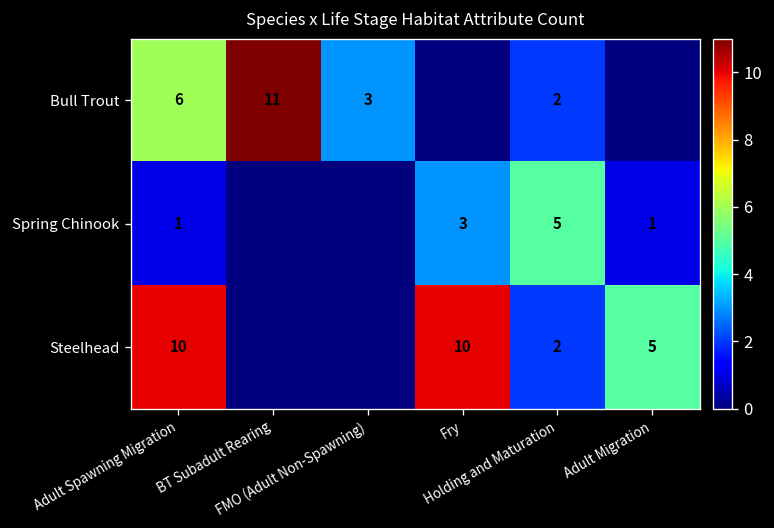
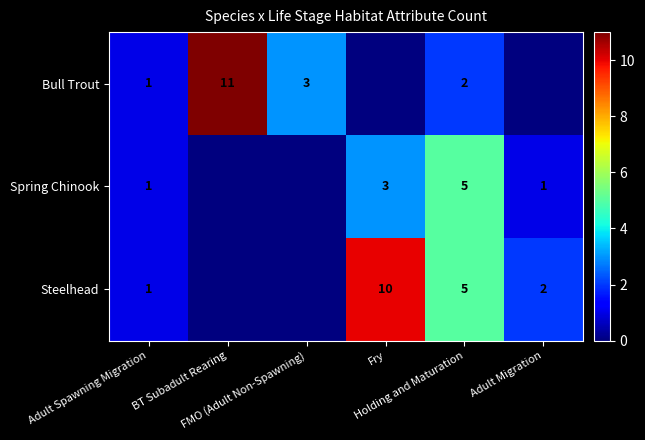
Bull Trout, Adult Spawning Migration: 6 -> 1
Steelhead, Adult Spawning Migration: 10 -> 1
Steelhead, Holding and Maturation: 2 -> 5
Steelhead, Adult Migration: 5 -> 2
